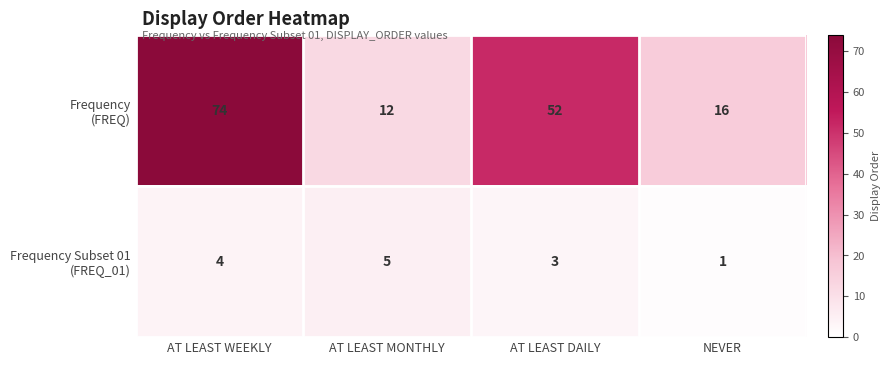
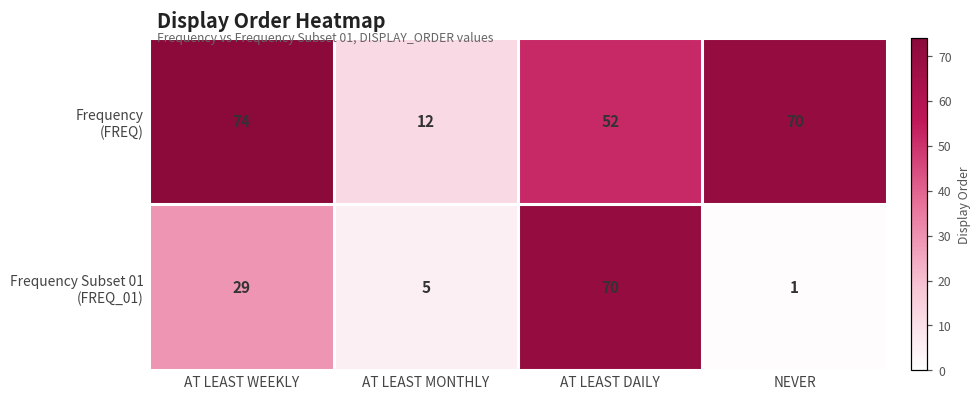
Frequency (FREQ), NEVER: 16 -> 70
Frequency Subset 01 (FREQ_01), AT LEAST WEEKLY: 4 -> 29
Frequency Subset 01 (FREQ_01), AT LEAST DAILY: 3 -> 70
